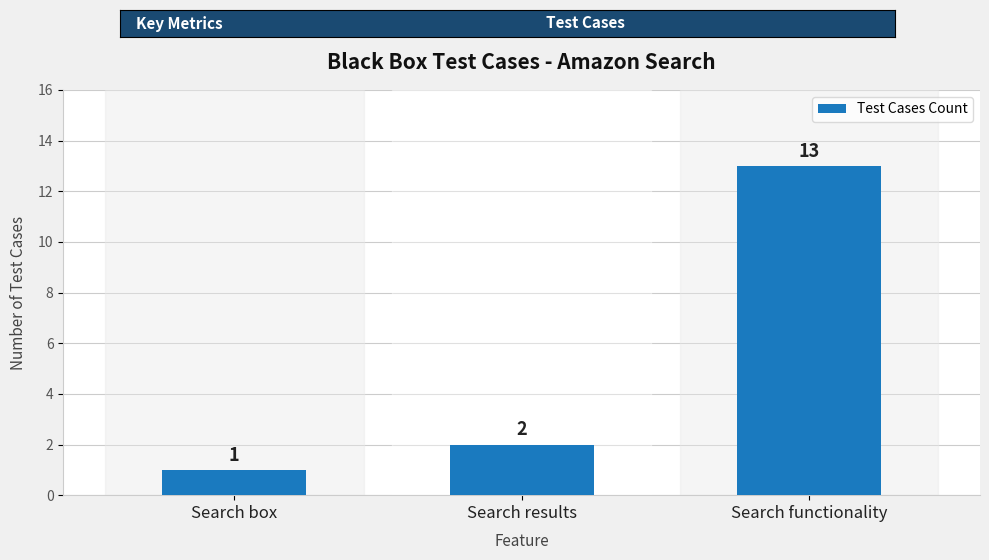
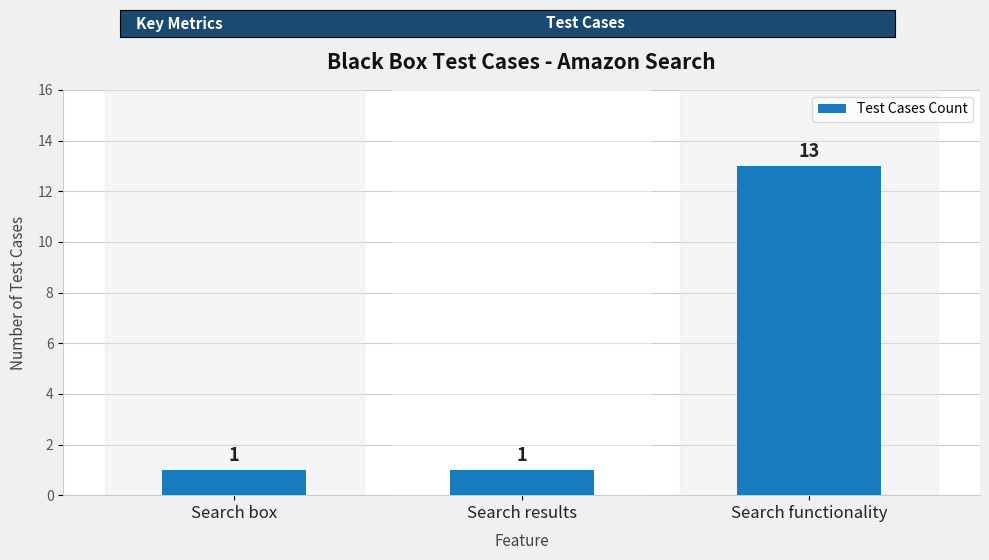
Search results: 2 -> 1
